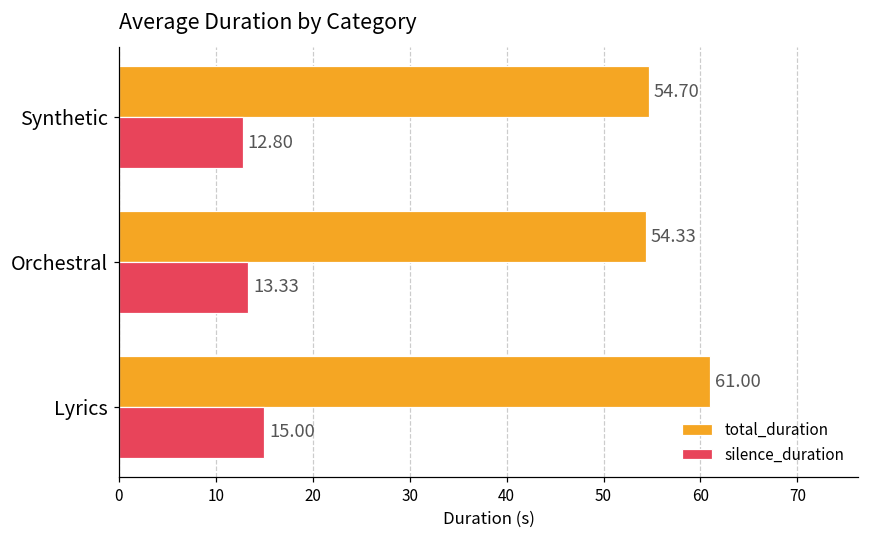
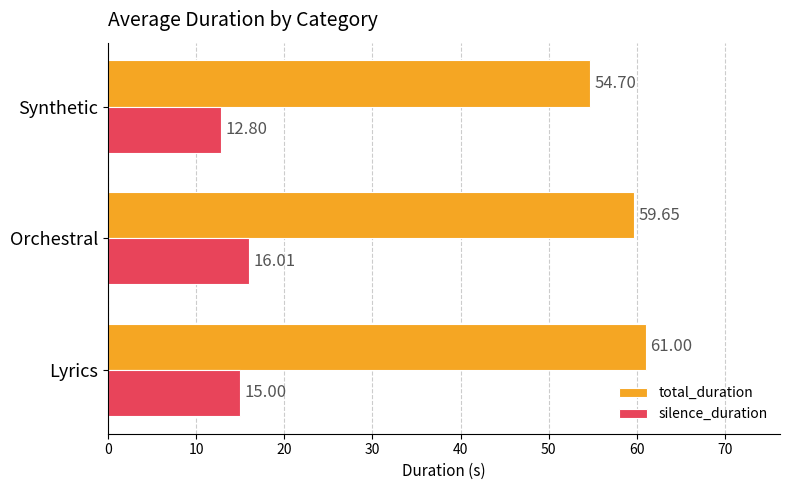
total_duration, Orchestral: 54.33 -> 59.65
silence_duration, Orchestral: 13.33 -> 16.01
